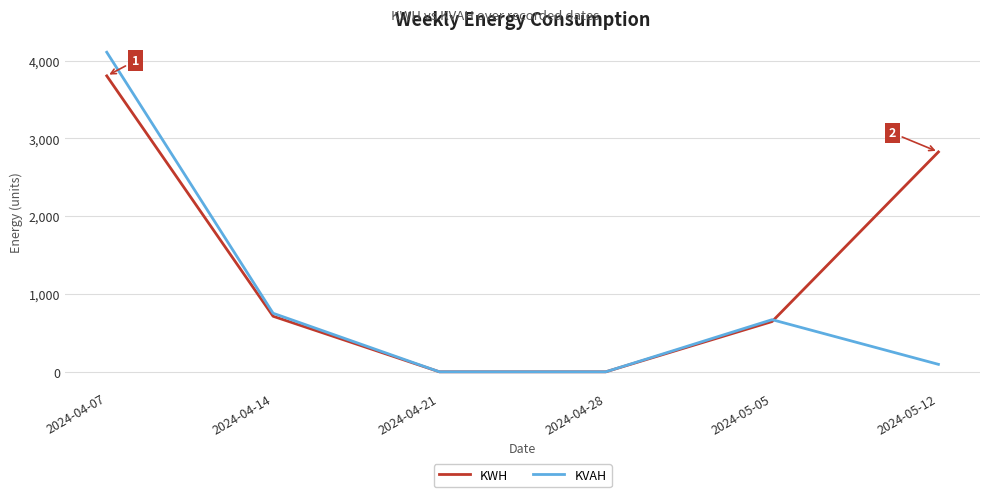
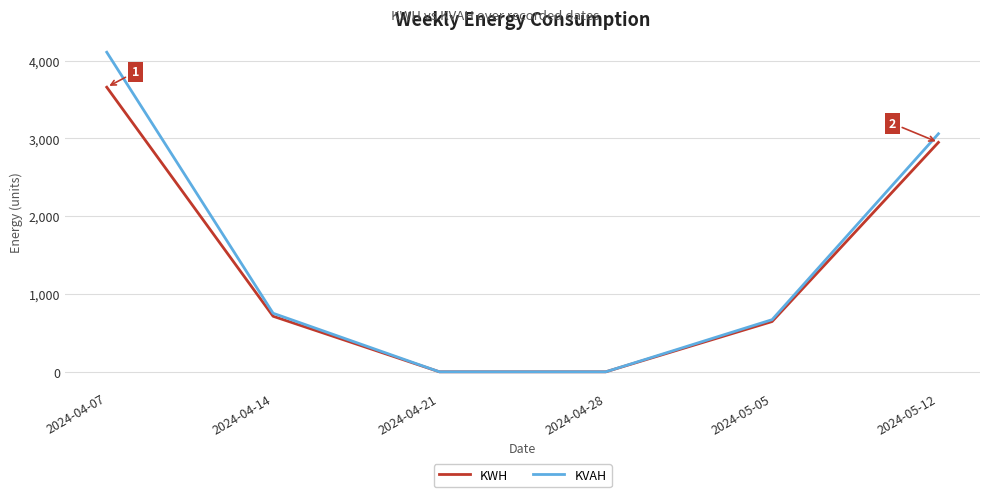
KWH, 2024-04-07: 3,800 -> 3,700
KWH, 2024-05-12: 2,800 -> 2,900
KVAH, 2024-05-12: 100 -> 3,100
